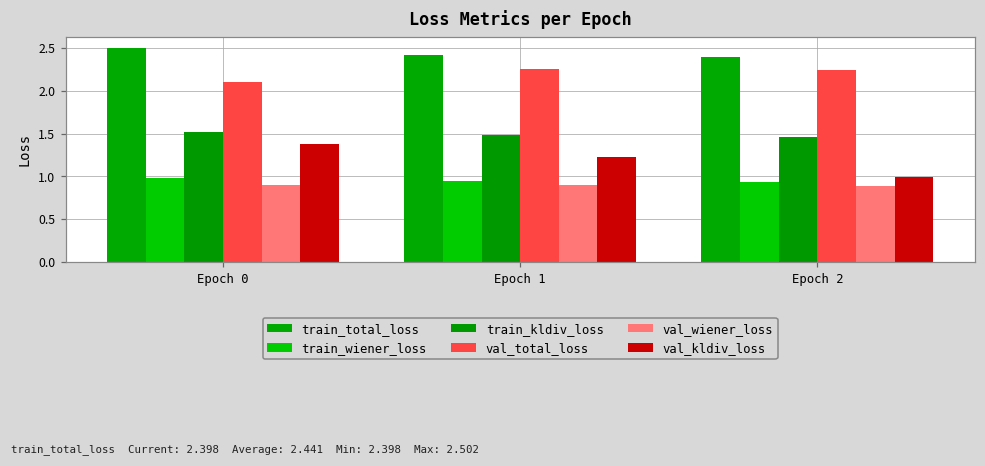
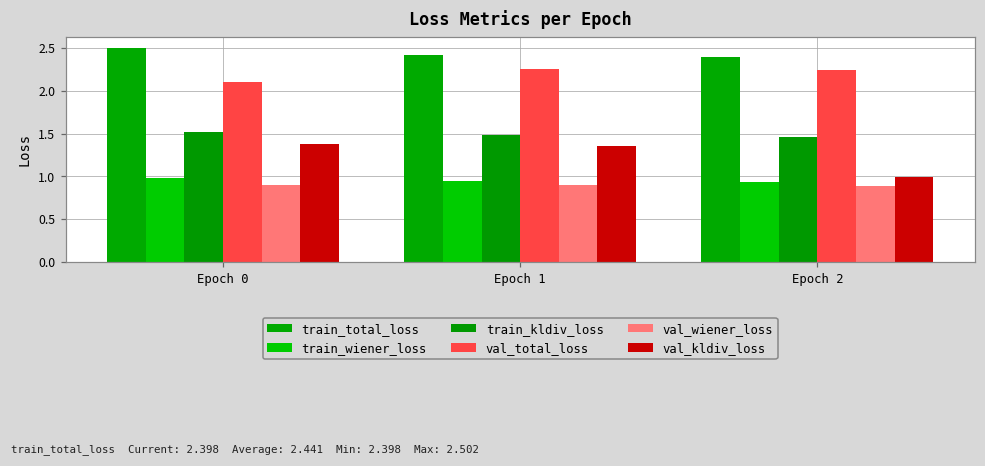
val_kldiv_loss, Epoch 1: 1.2 -> 1.4
